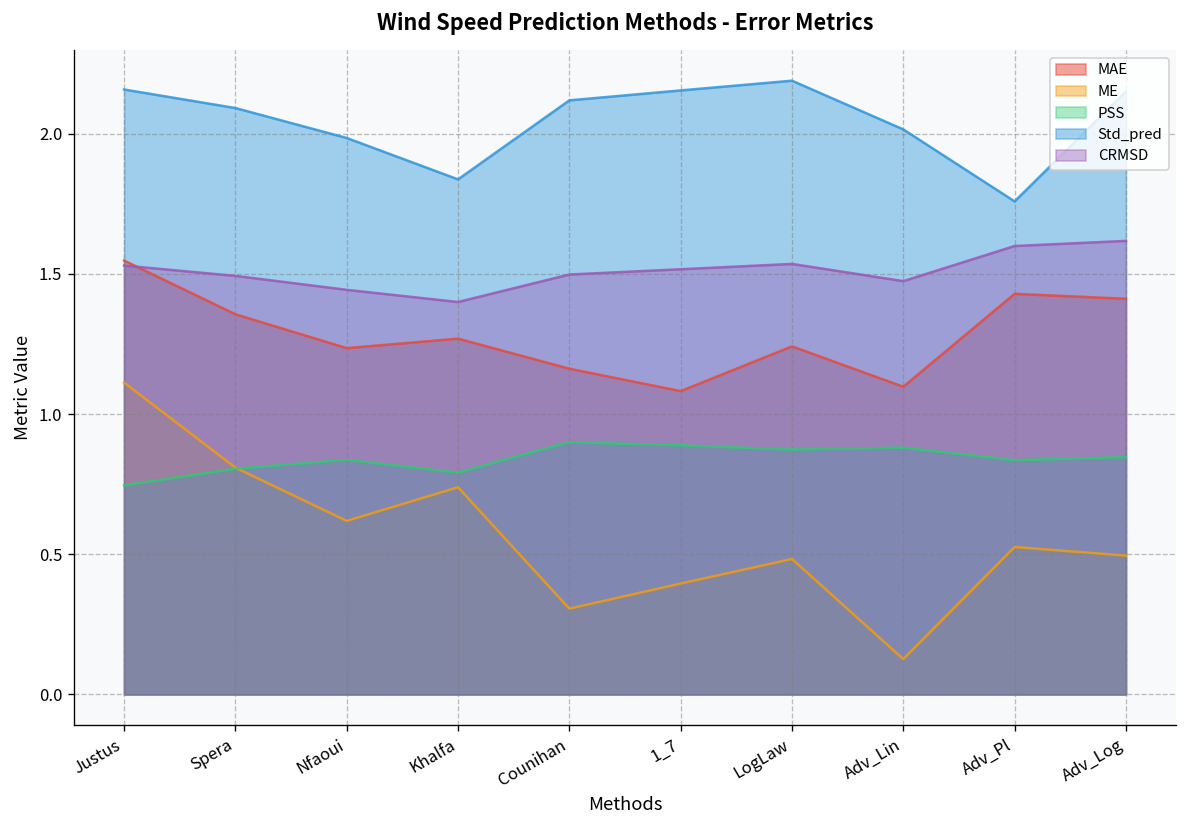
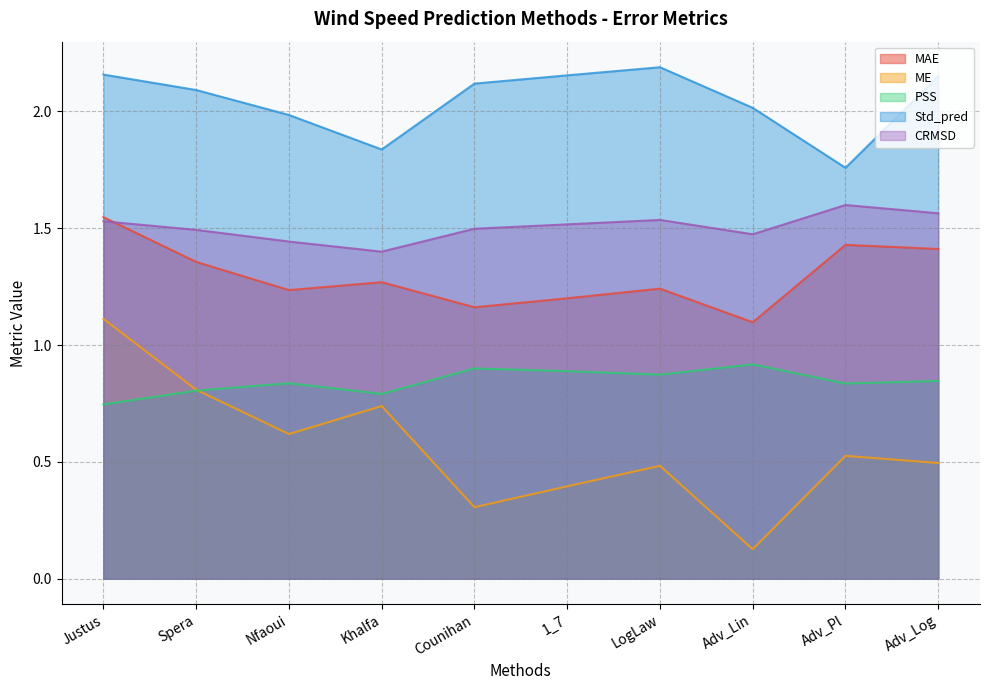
MAE, 1_7: 1.08 -> 1.20
PSS, Adv_Lin: 0.88 -> 0.92
CRMSD, Adv_Log: 1.62 -> 1.56
